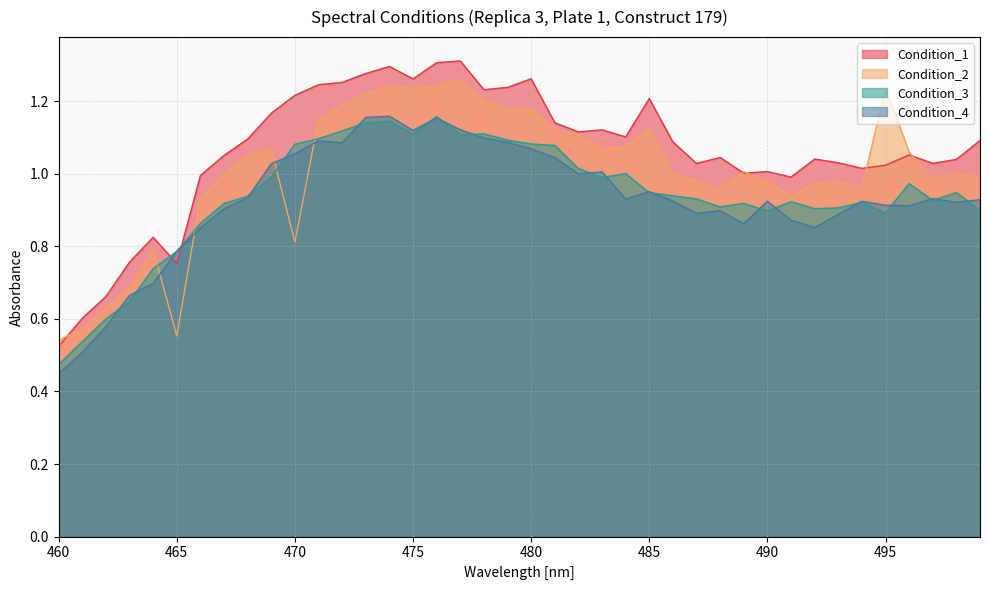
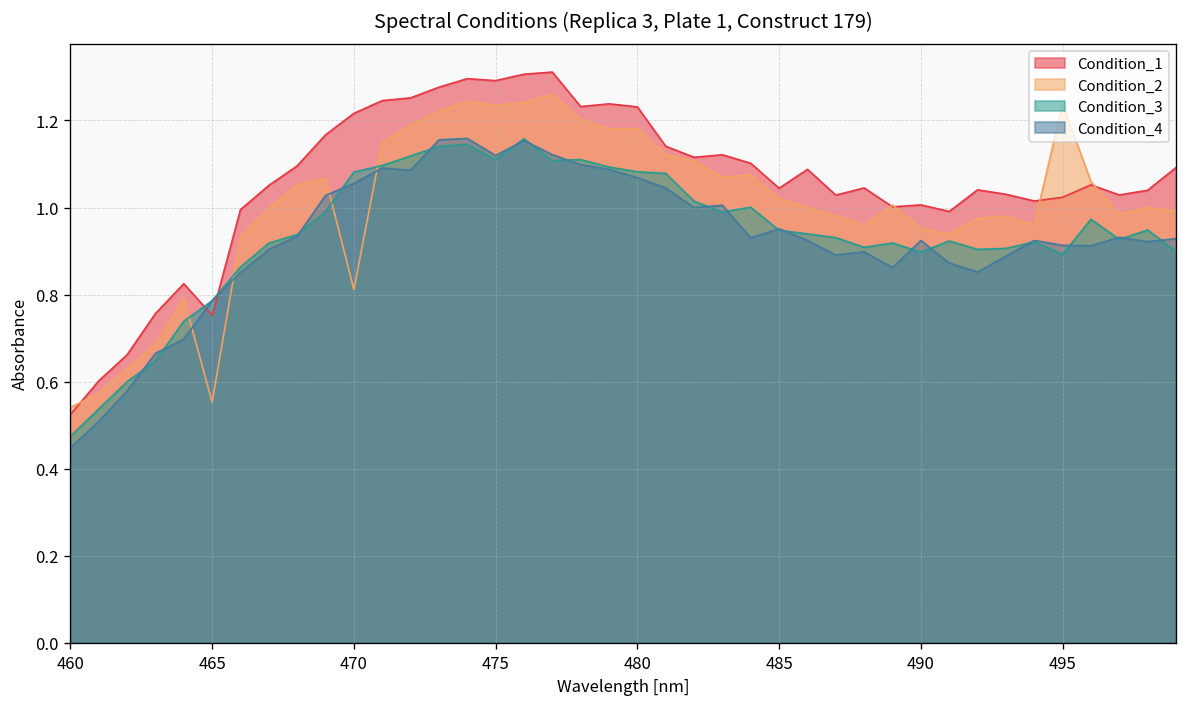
Condition_1, 475: 1.26 -> 1.29
Condition_1, 480: 1.26 -> 1.23
Condition_1, 485: 1.21 -> 1.04
Condition_2, 485: 1.13 -> 1.02
Condition_2, 490: 0.98 -> 0.95
